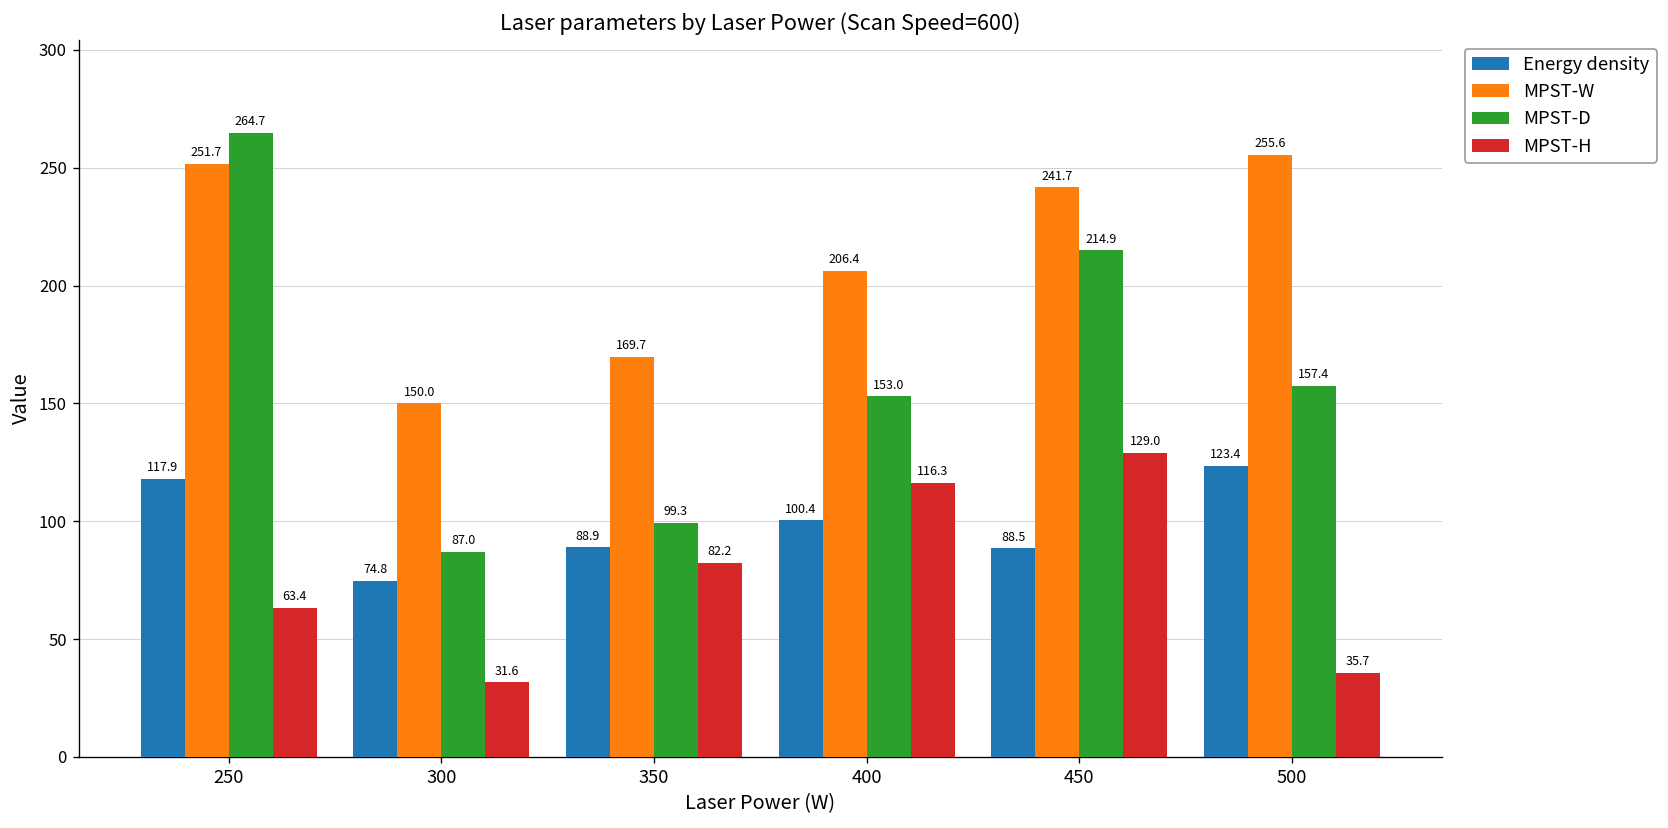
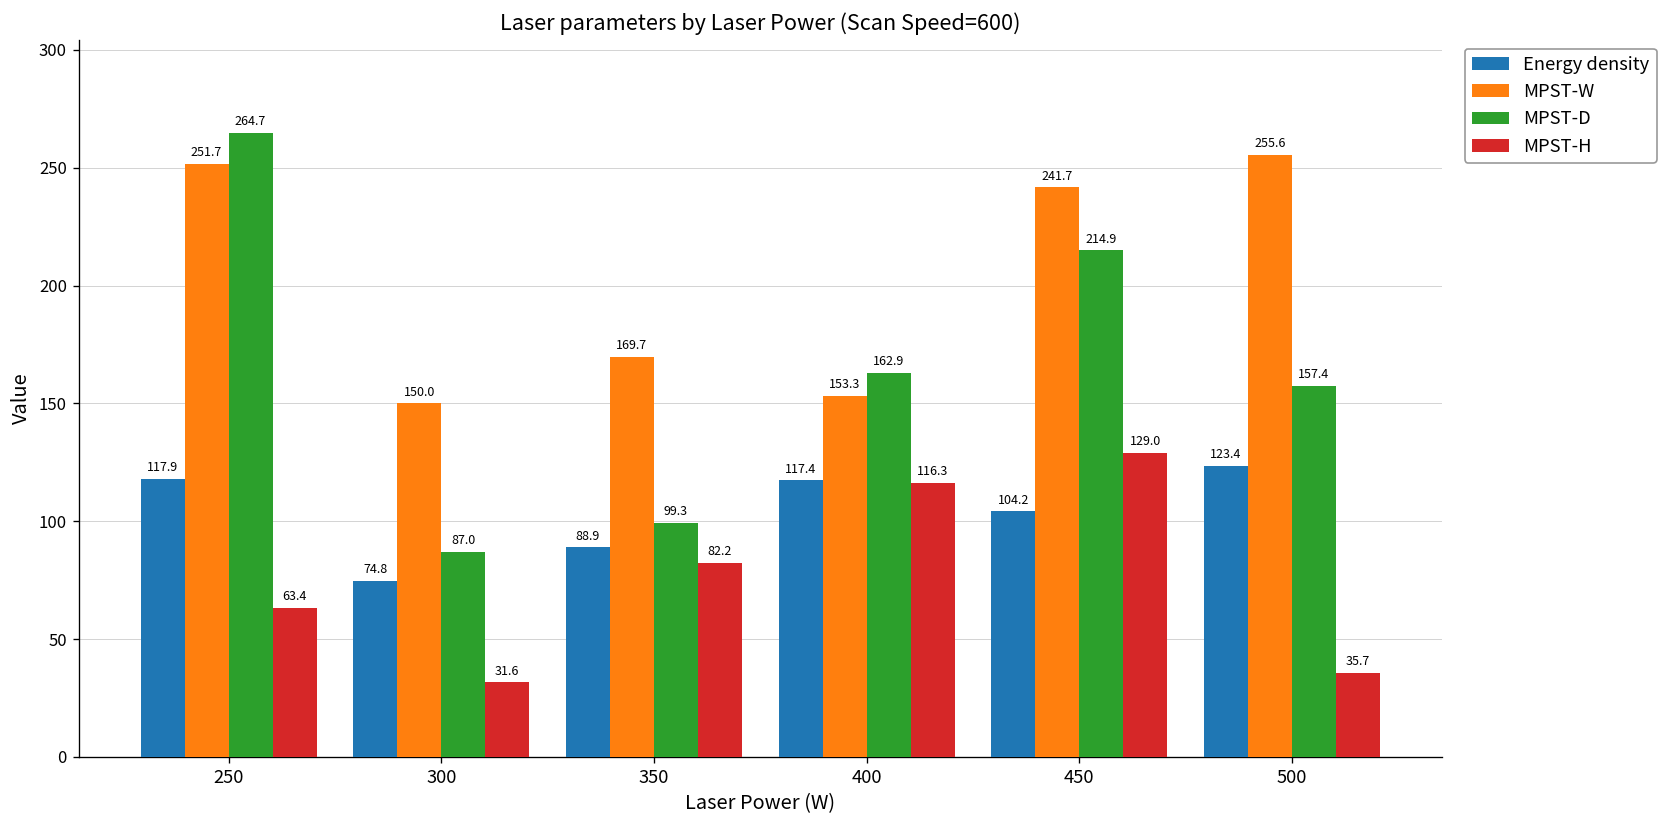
Energy density, 400: 100.4 -> 117.4
MPST-W, 400: 206.4 -> 153.3
MPST-D, 400: 153.0 -> 162.9
Energy density, 450: 88.5 -> 104.2
